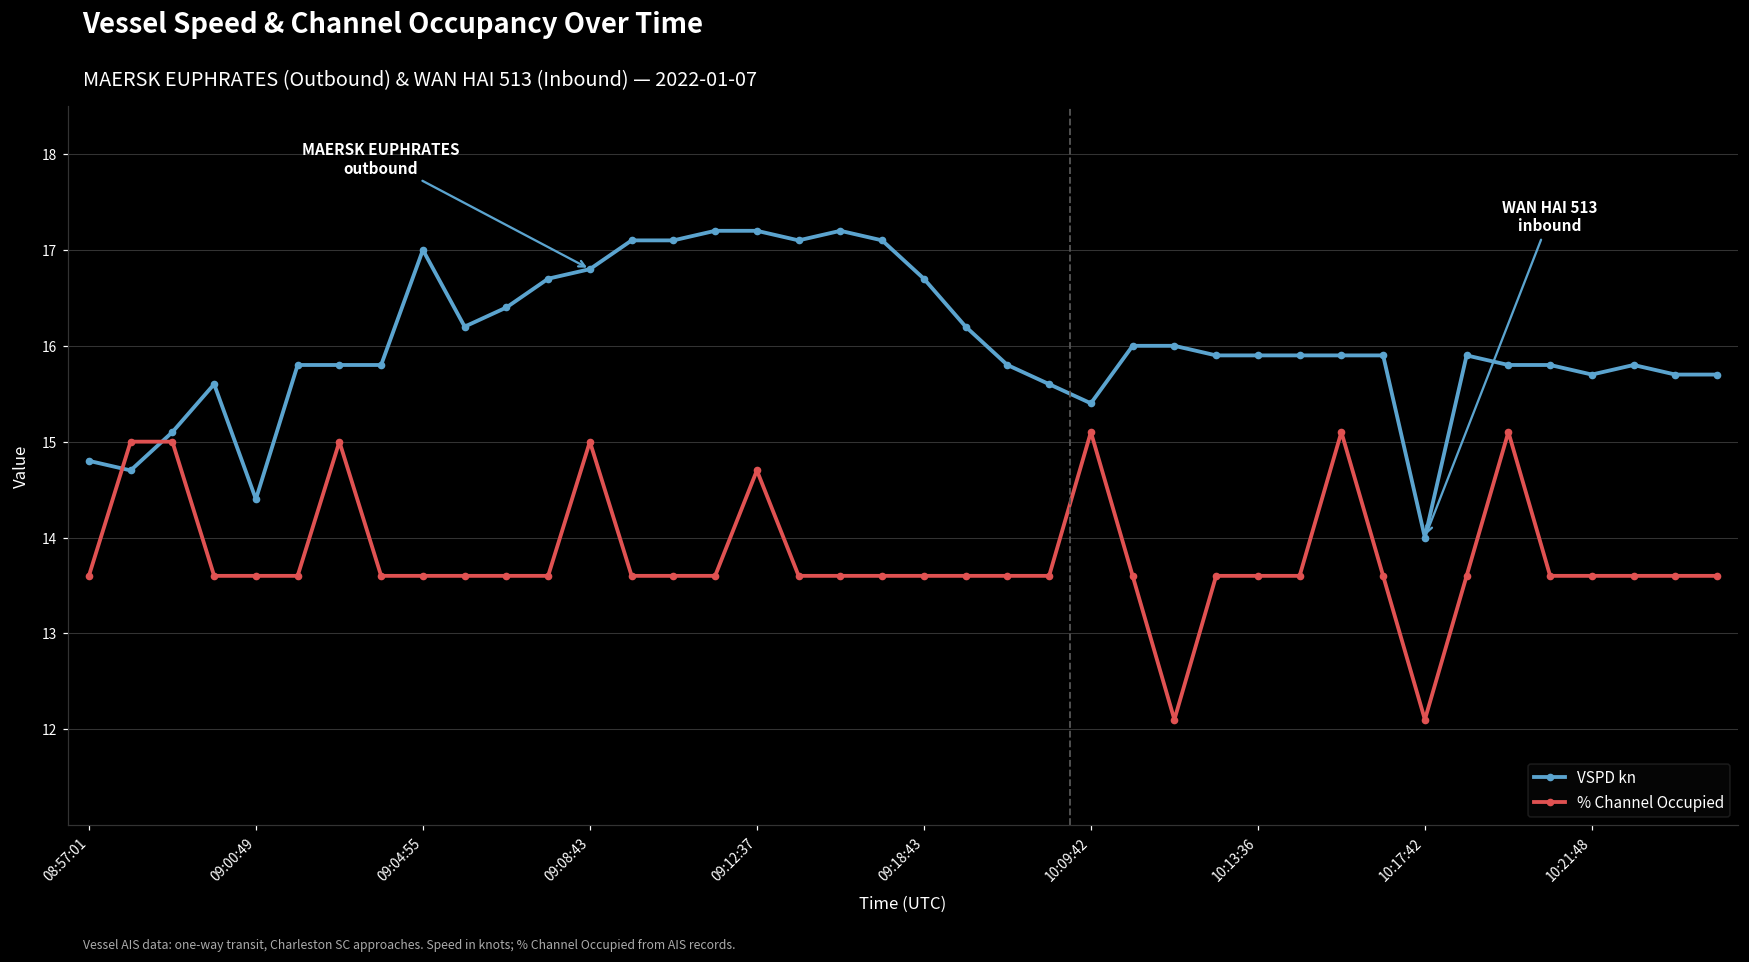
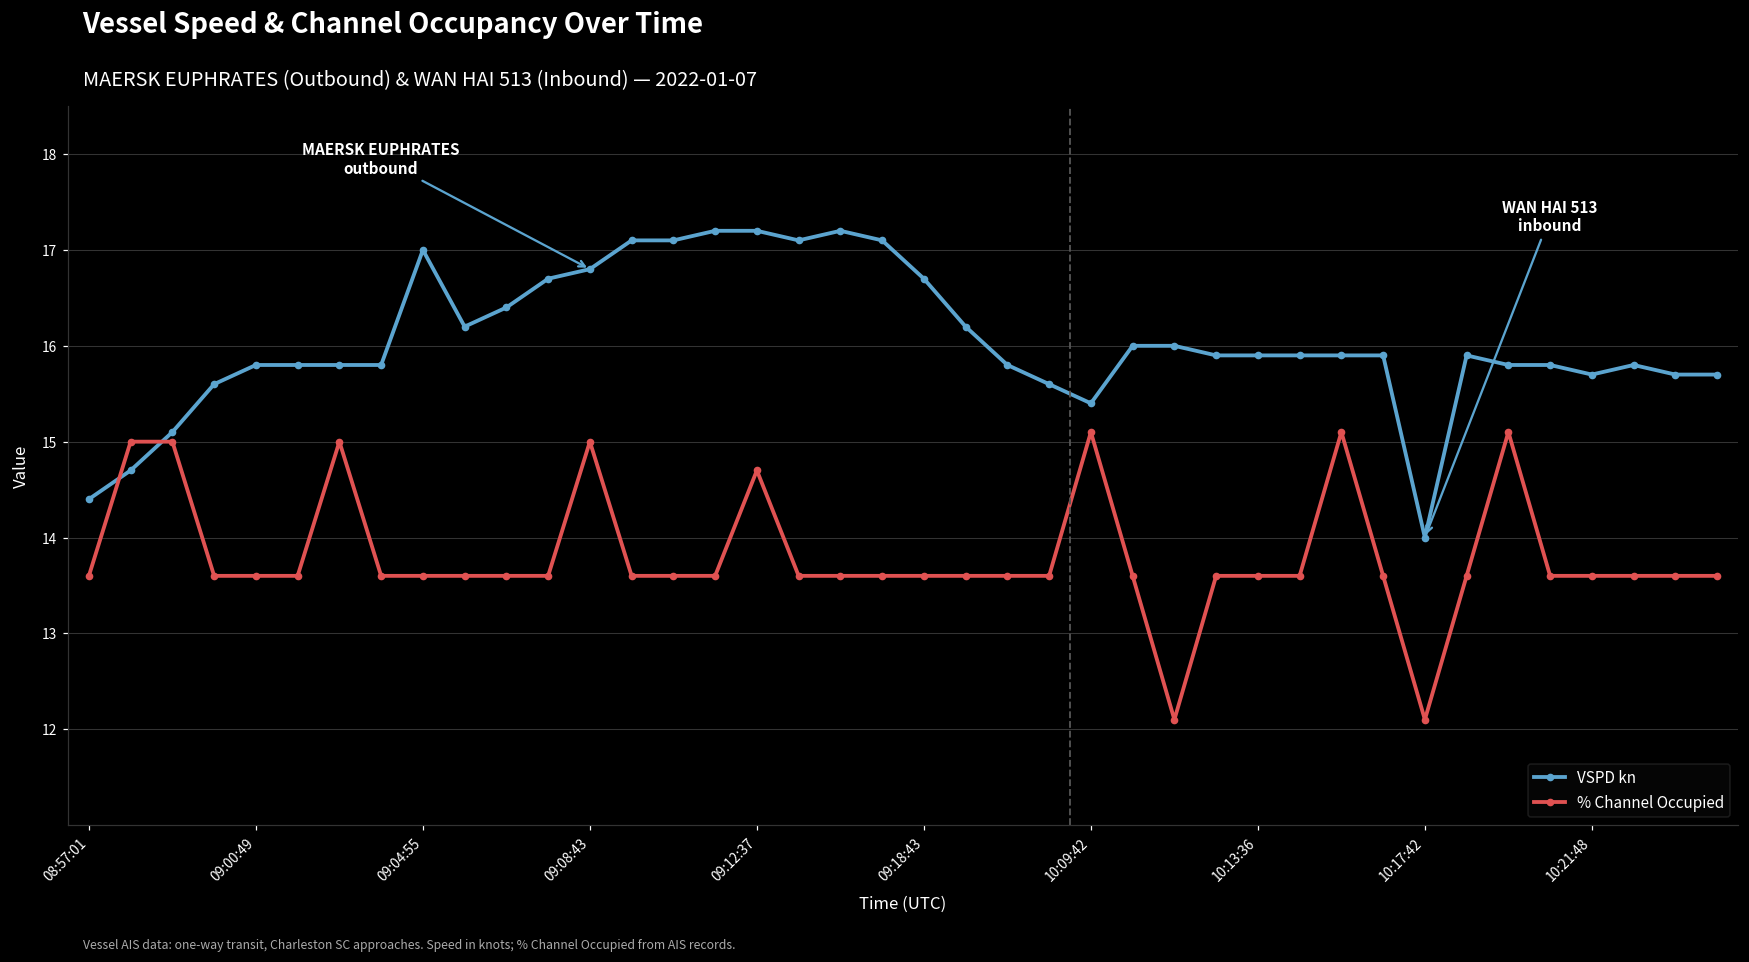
VSPD kn, 08:57:01: 14.8 -> 14.4
VSPD kn, 09:00:49: 14.4 -> 15.8
